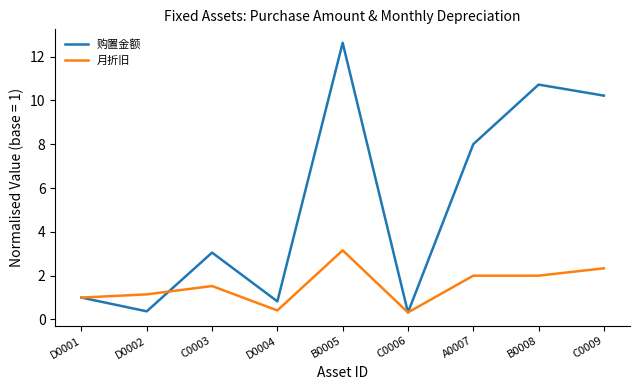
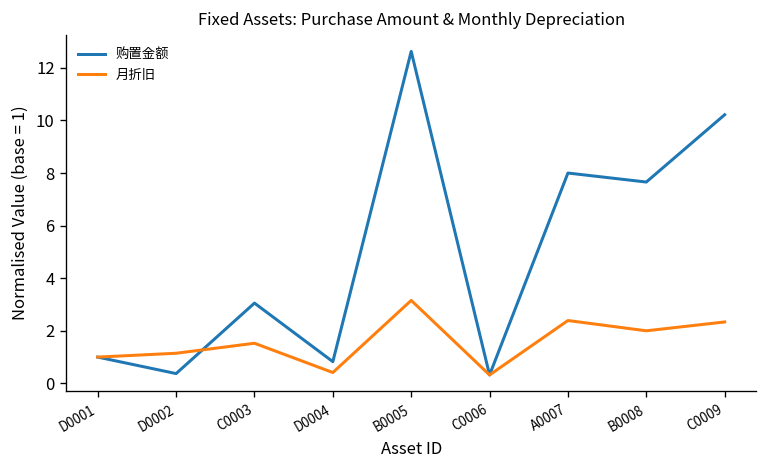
月折旧, A0007: 2.0 -> 2.4
购置金额, B0008: 10.7 -> 7.7
